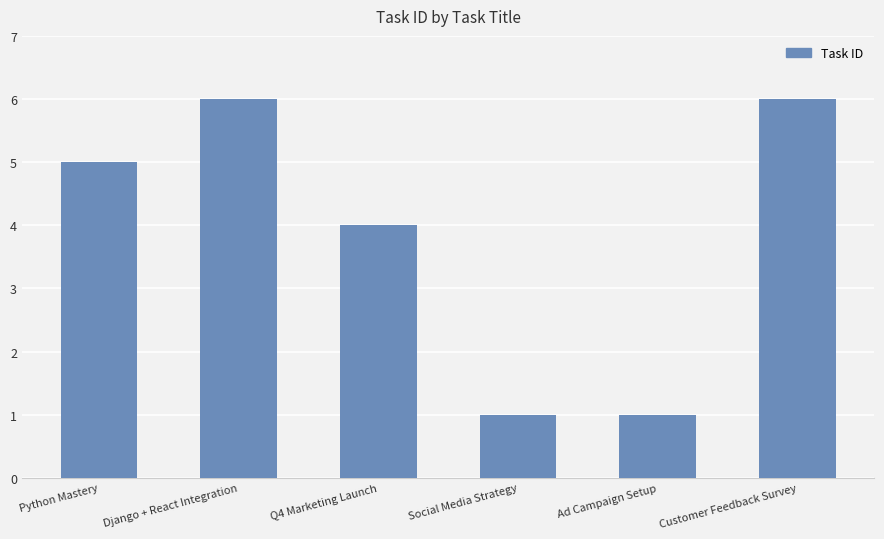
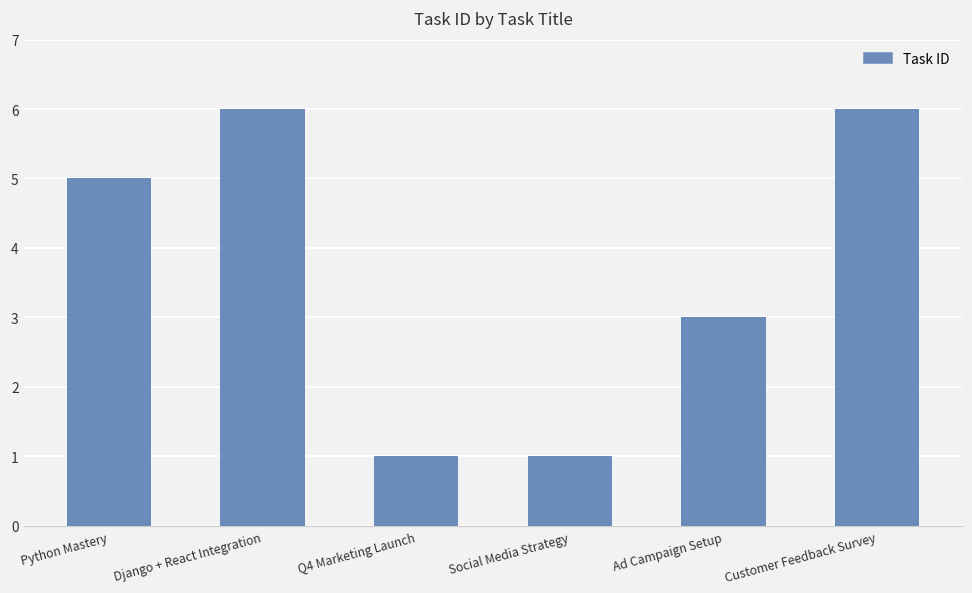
Q4 Marketing Launch: 4 -> 1
Ad Campaign Setup: 1 -> 3
